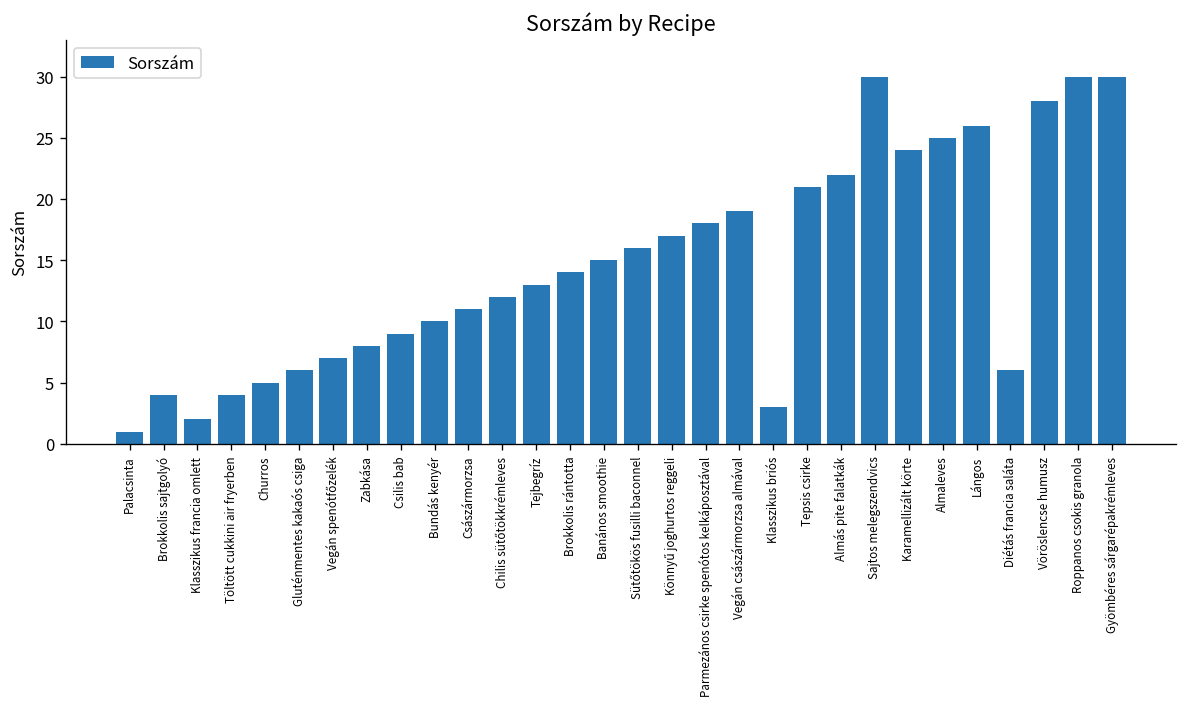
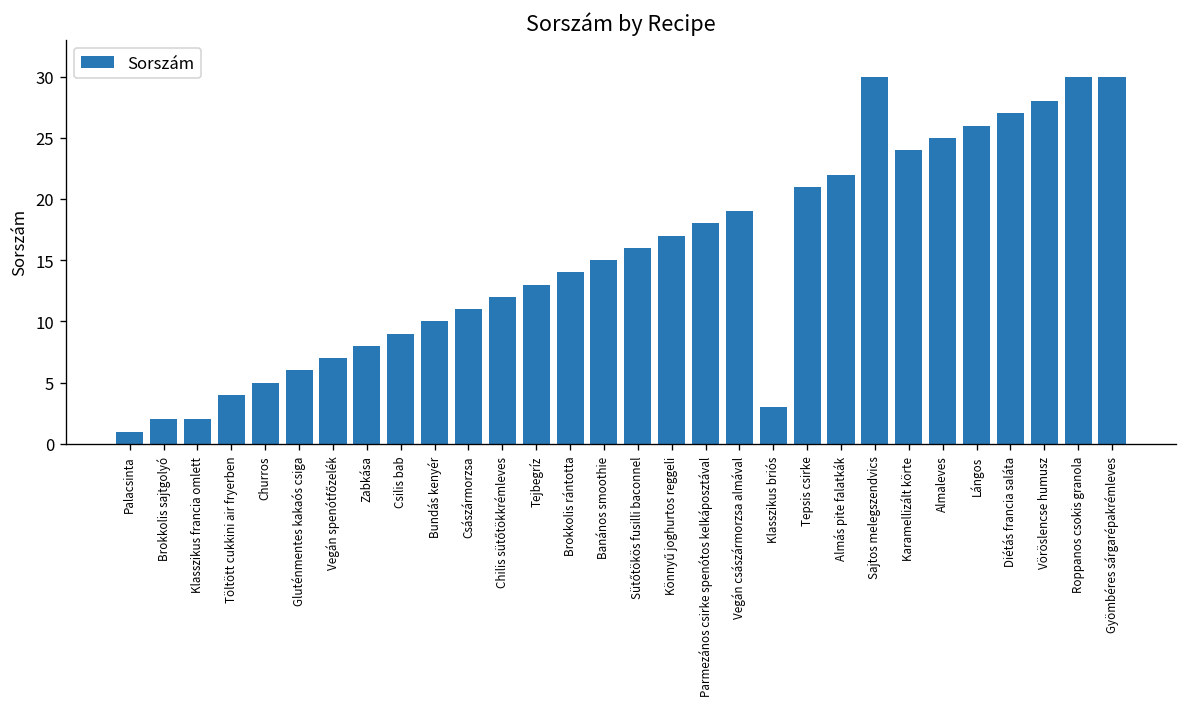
Brokkolis sajtgolyó: 4 -> 2
Diétás francia saláta: 6 -> 27
